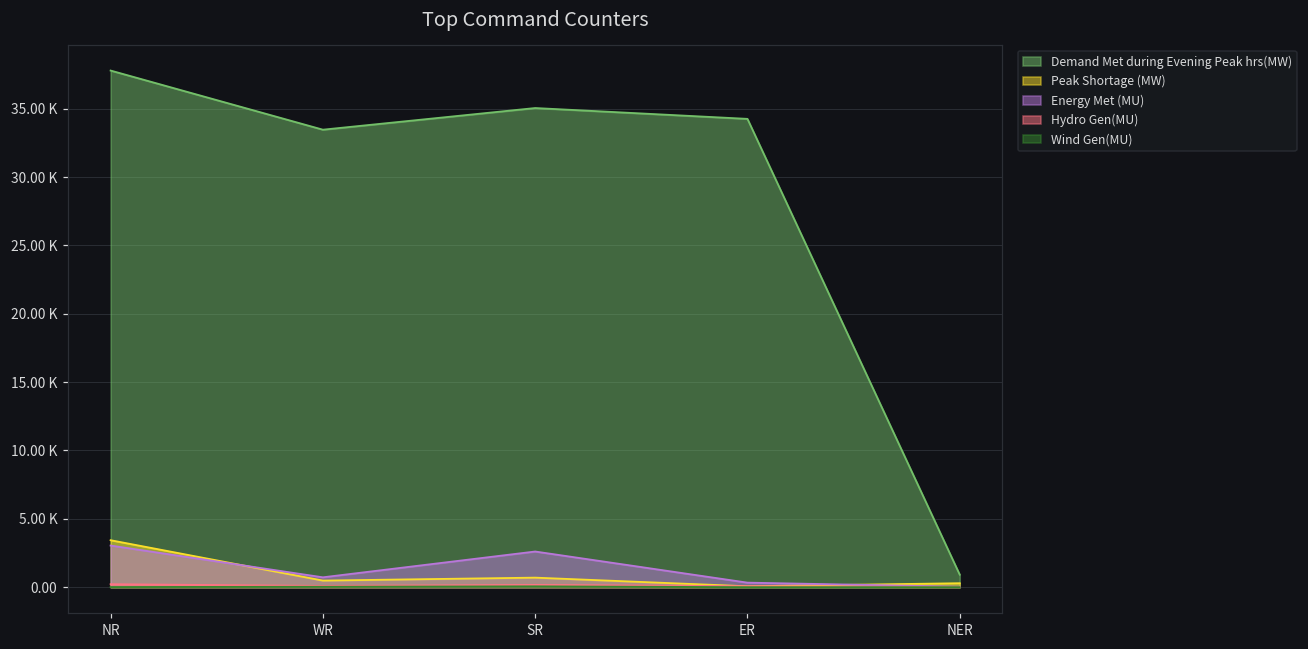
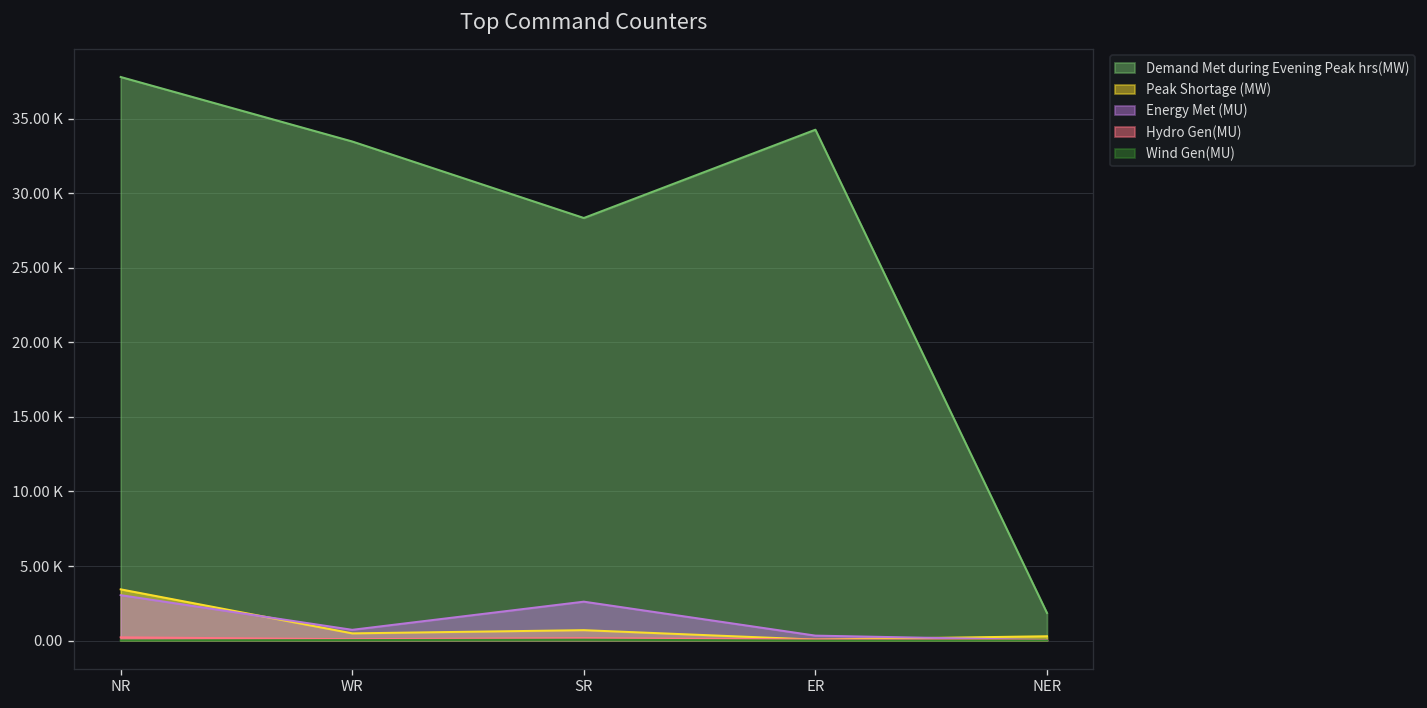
Demand Met during Evening Peak hrs(MW), SR: 35100 -> 28300
Demand Met during Evening Peak hrs(MW), NER: 900 -> 1900
